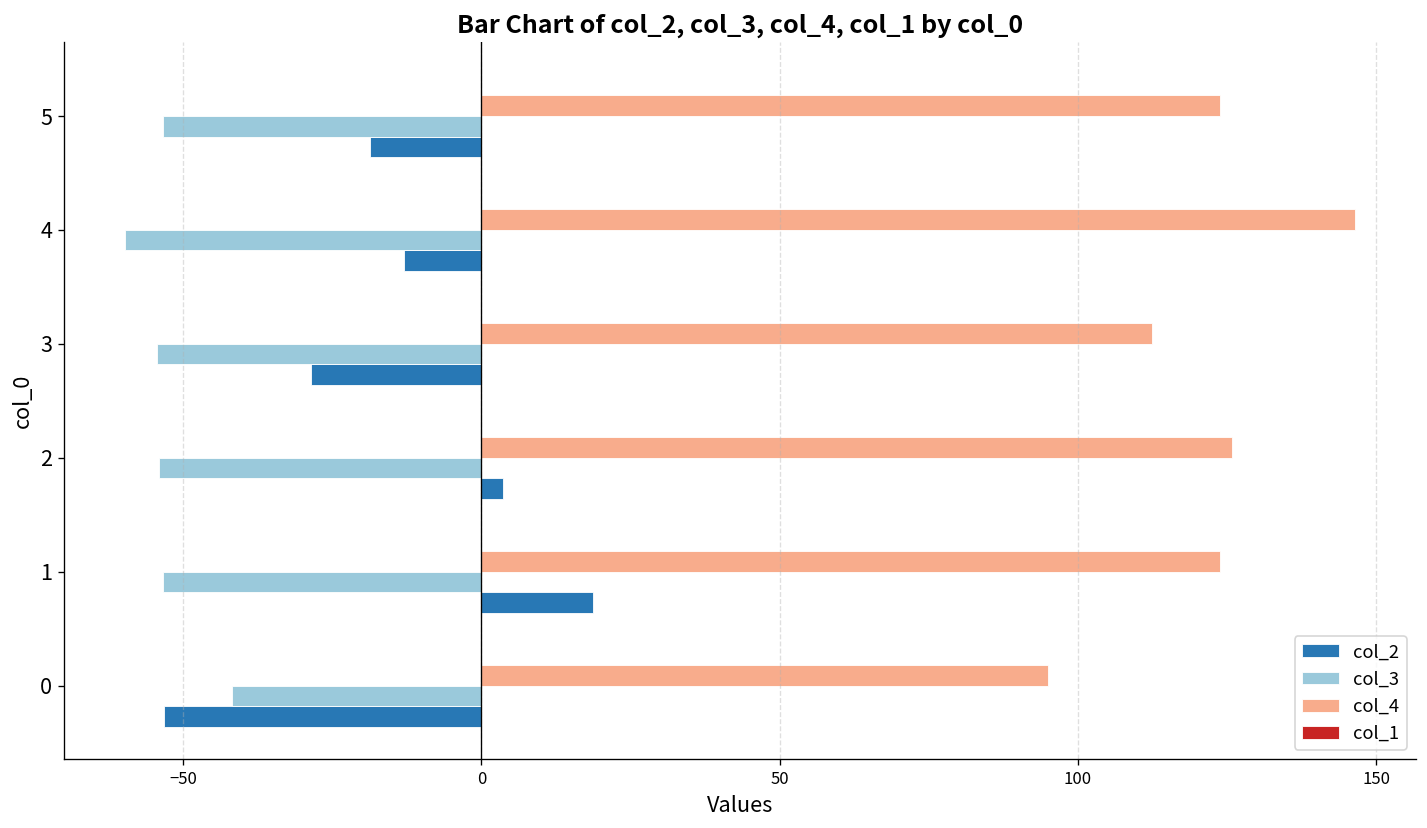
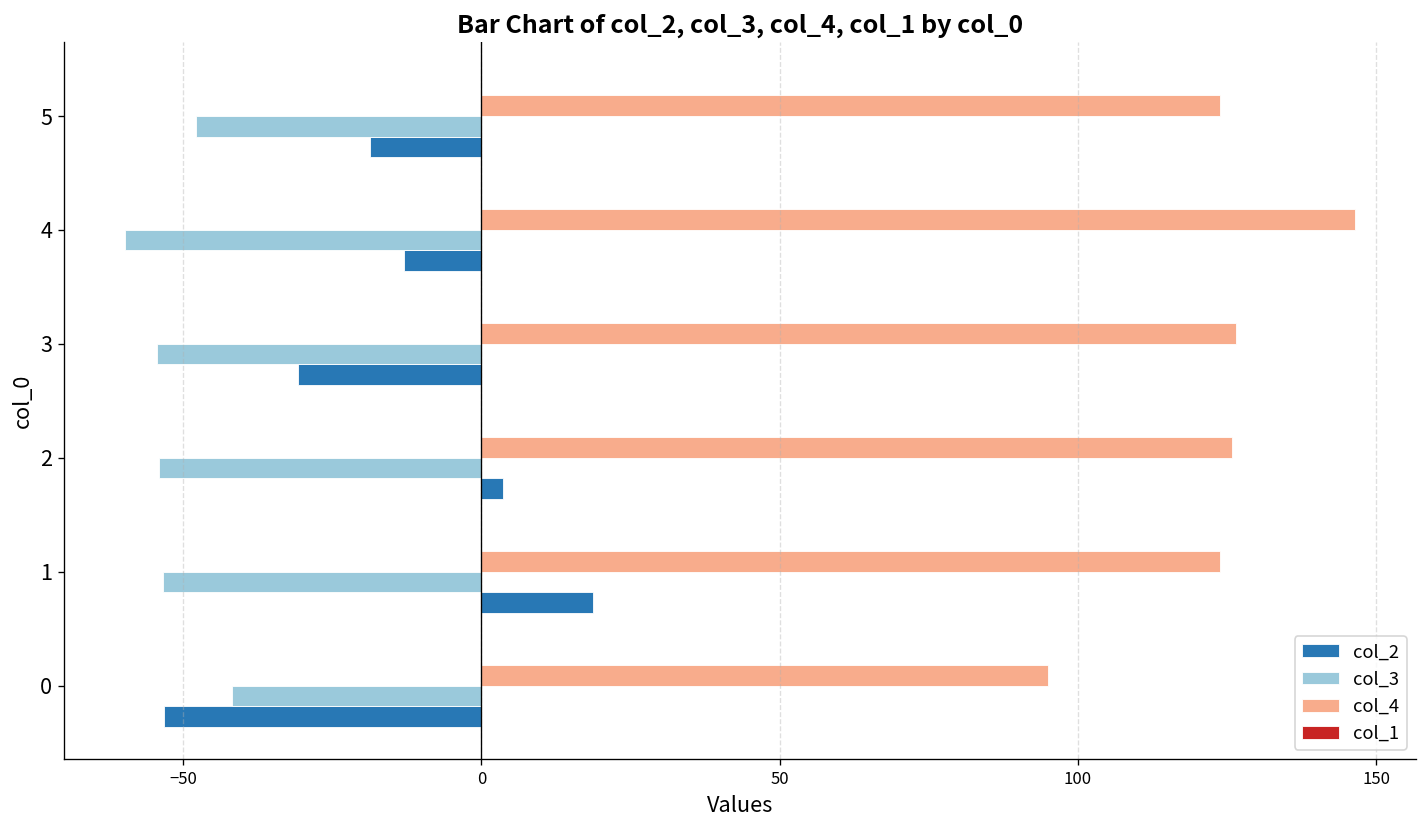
col_3, 5: -53 -> -48
col_4, 3: 112 -> 127
col_2, 3: -29 -> -31
